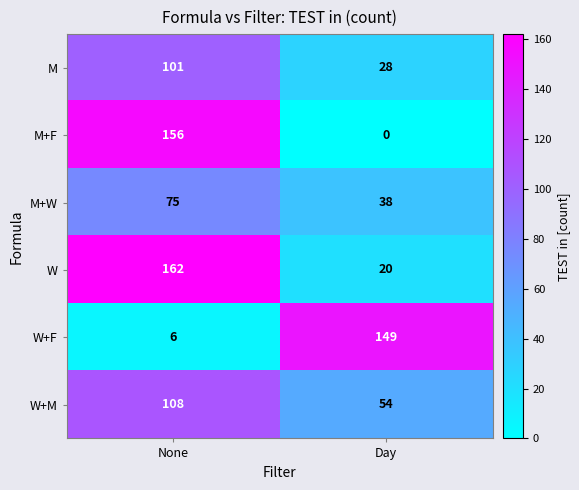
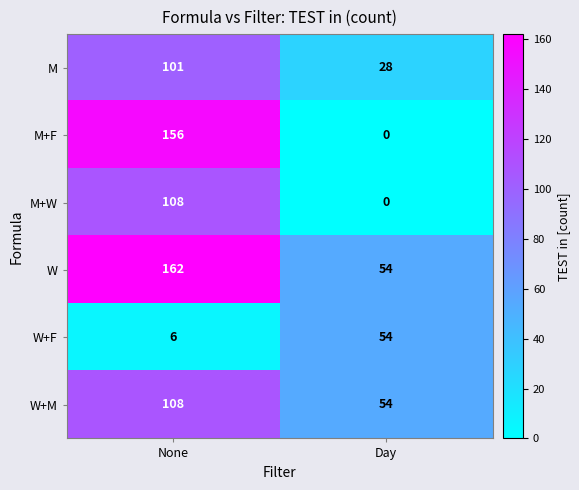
M+W, None: 75 -> 108
M+W, Day: 38 -> 0
W, Day: 20 -> 54
W+F, Day: 149 -> 54
